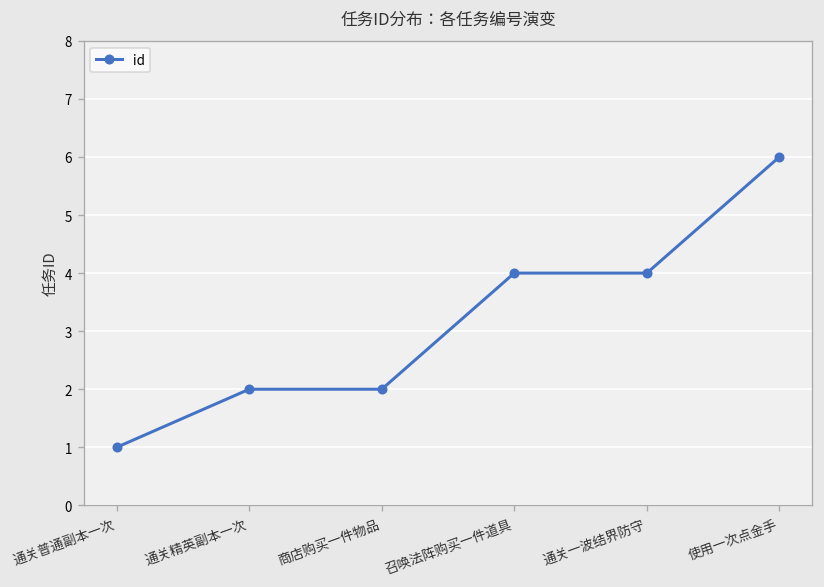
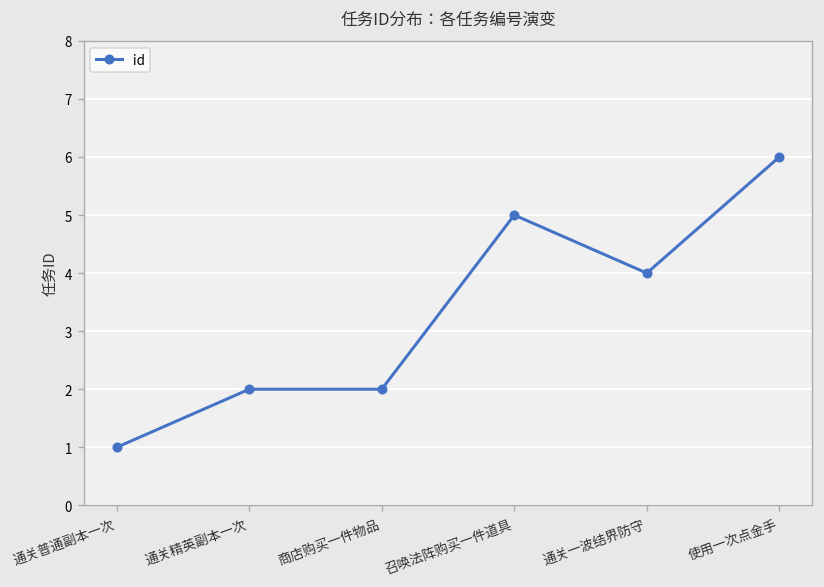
召唤法阵购买一件道具: 4 -> 5
